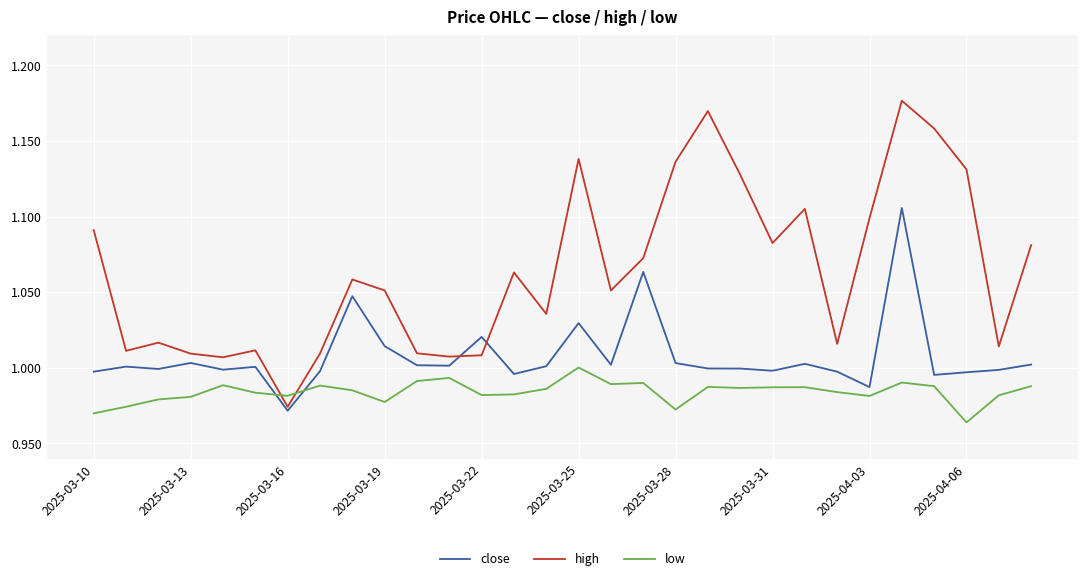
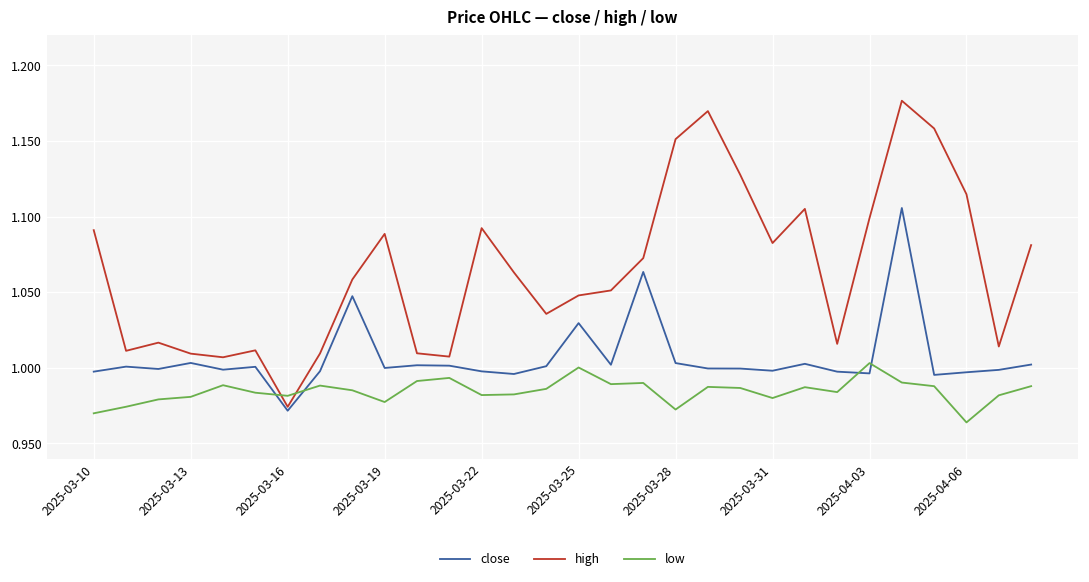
close, 2025-03-19: 1.014 -> 1.000
high, 2025-03-19: 1.051 -> 1.089
close, 2025-03-22: 1.020 -> 0.998
high, 2025-03-22: 1.008 -> 1.092
high, 2025-03-25: 1.138 -> 1.048
high, 2025-03-28: 1.136 -> 1.151
low, 2025-03-31: 0.987 -> 0.980
close, 2025-04-03: 0.987 -> 0.996
low, 2025-04-03: 0.981 -> 1.003
high, 2025-04-06: 1.131 -> 1.115
